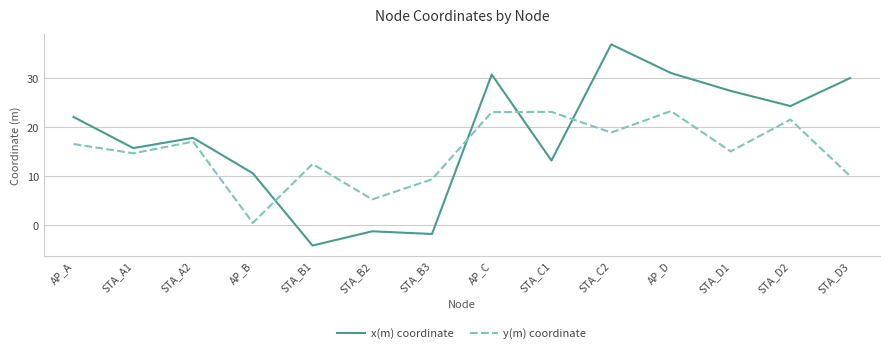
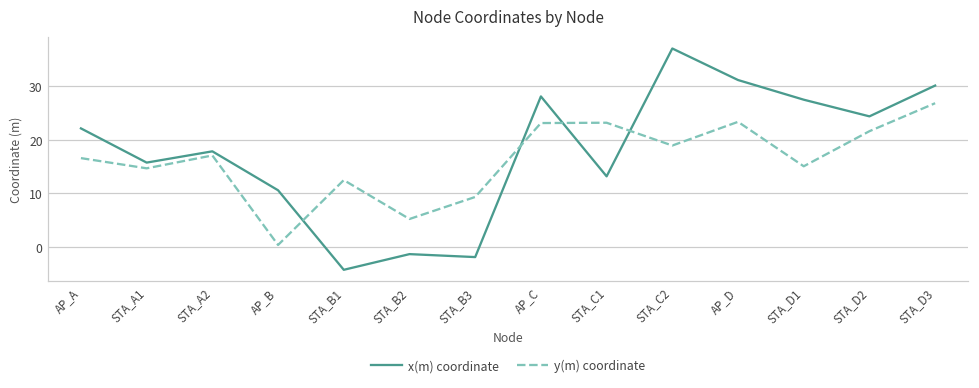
x(m) coordinate, AP_C: 31 -> 28
y(m) coordinate, STA_D3: 10 -> 27
